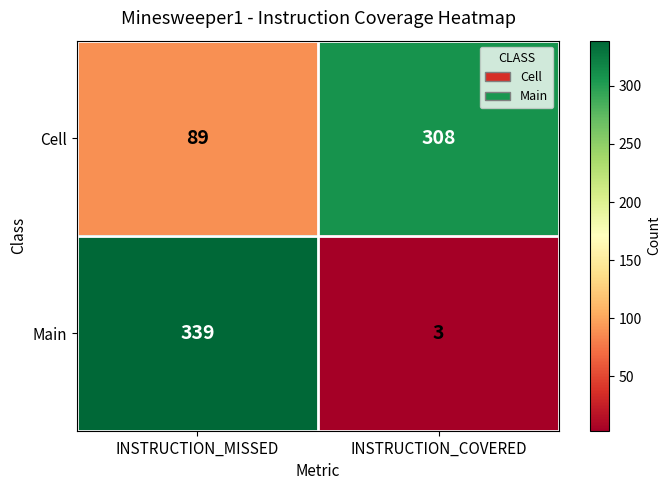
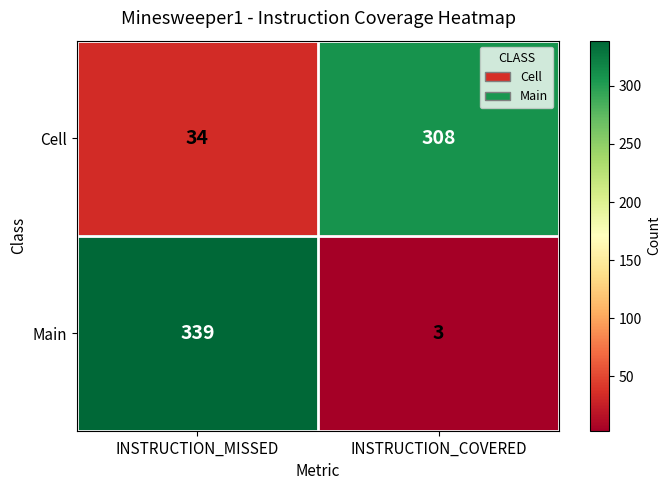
Cell, INSTRUCTION_MISSED: 89 -> 34
